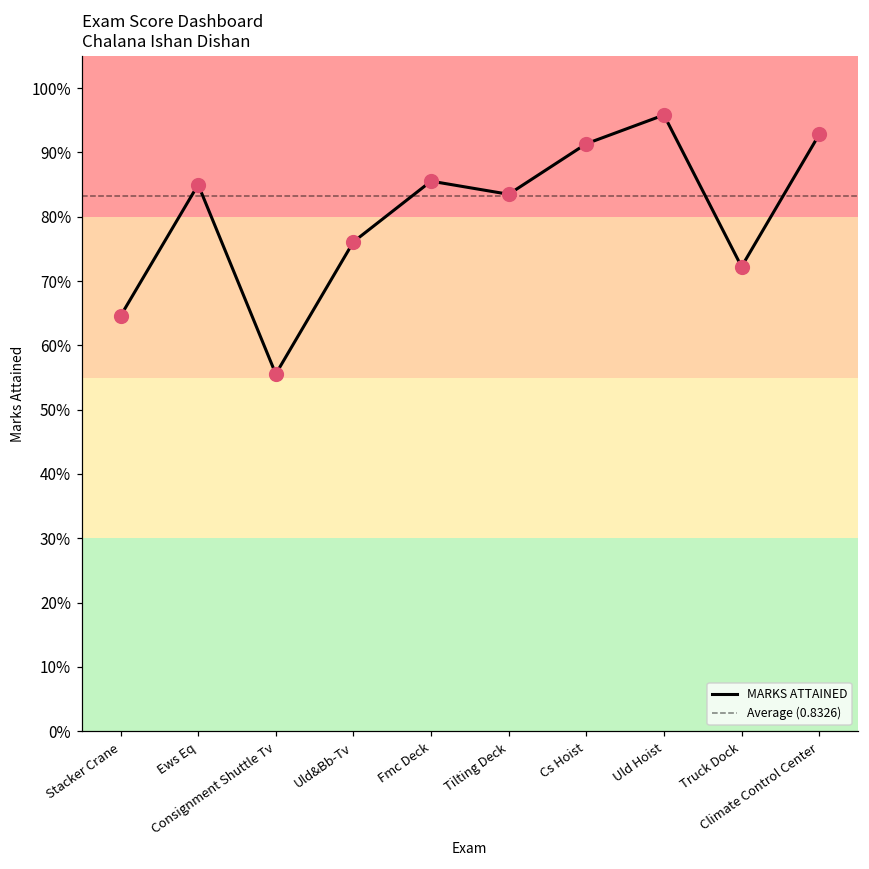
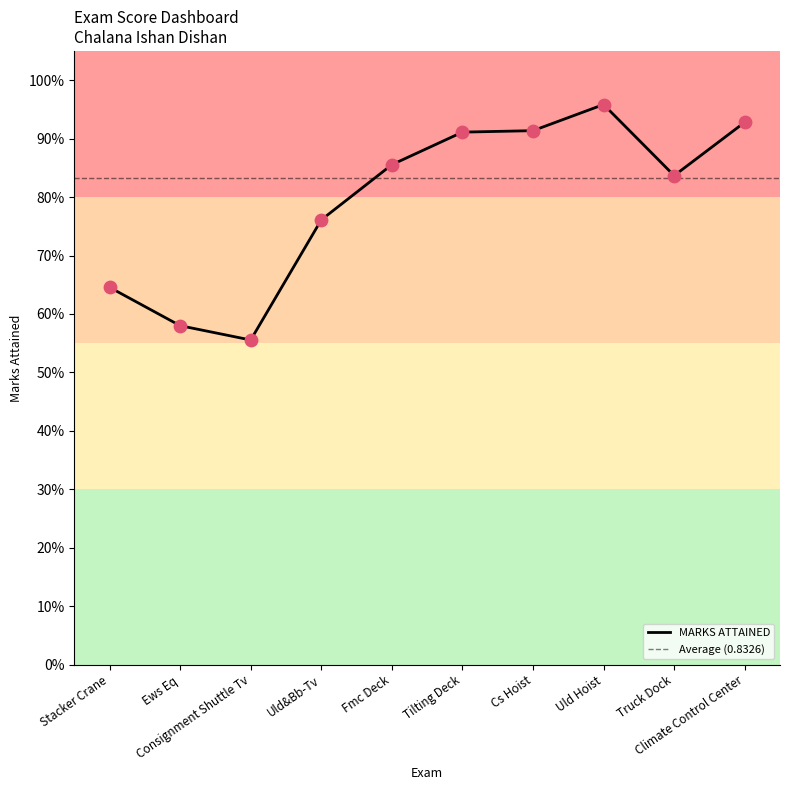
Ews Eq: 85% -> 58%
Tilting Deck: 84% -> 91%
Truck Dock: 72% -> 84%
